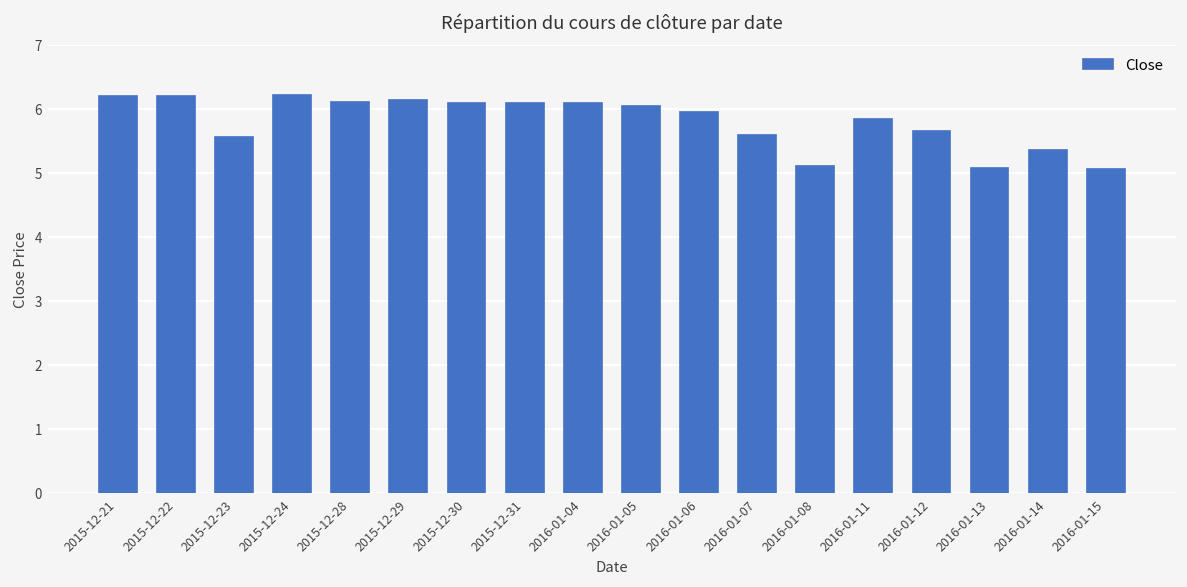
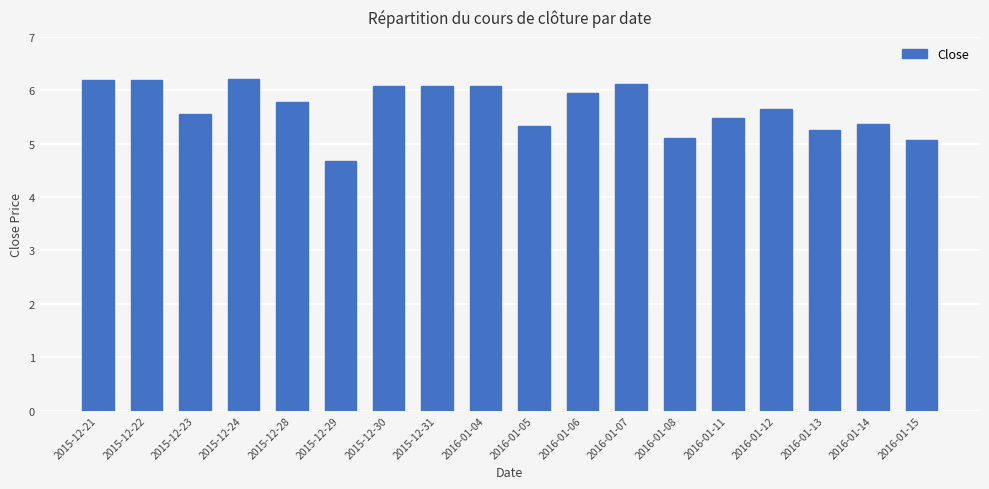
2015-12-28: 6.1 -> 5.8
2015-12-29: 6.1 -> 4.7
2016-01-05: 6.0 -> 5.3
2016-01-07: 5.6 -> 6.1
2016-01-11: 5.8 -> 5.5
2016-01-13: 5.1 -> 5.3
